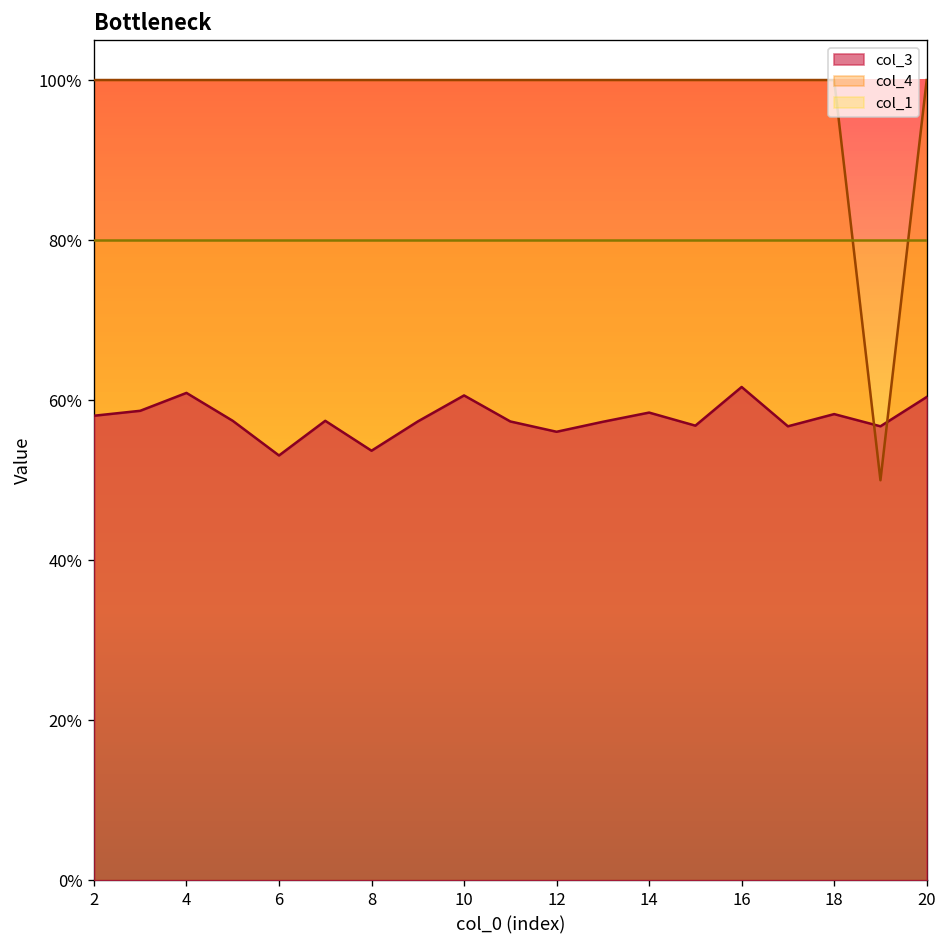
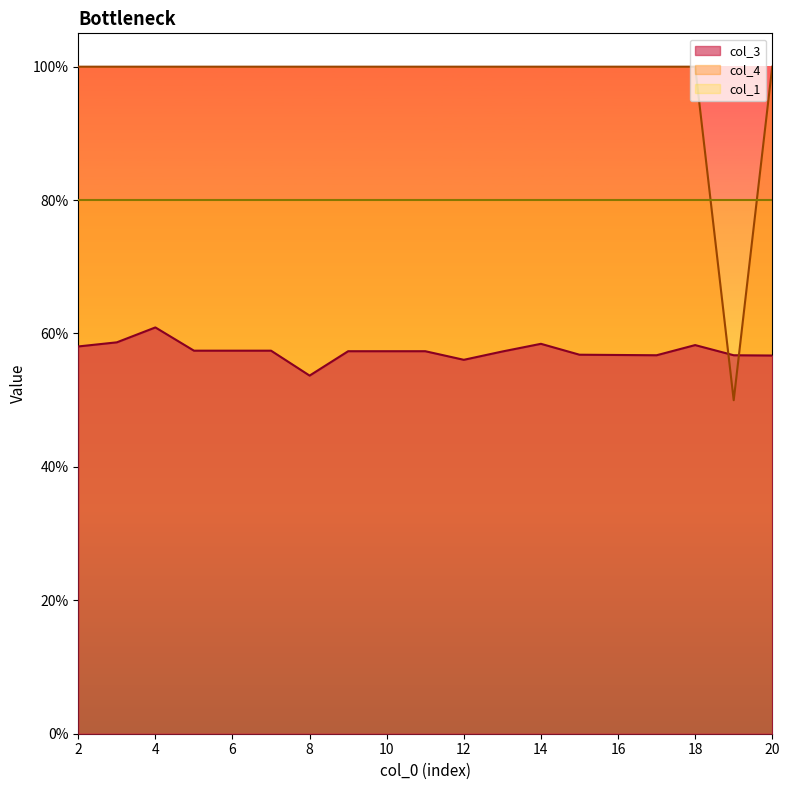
col_3, 6: 53% -> 57%
col_3, 10: 61% -> 57%
col_3, 16: 62% -> 57%
col_3, 20: 60% -> 57%
